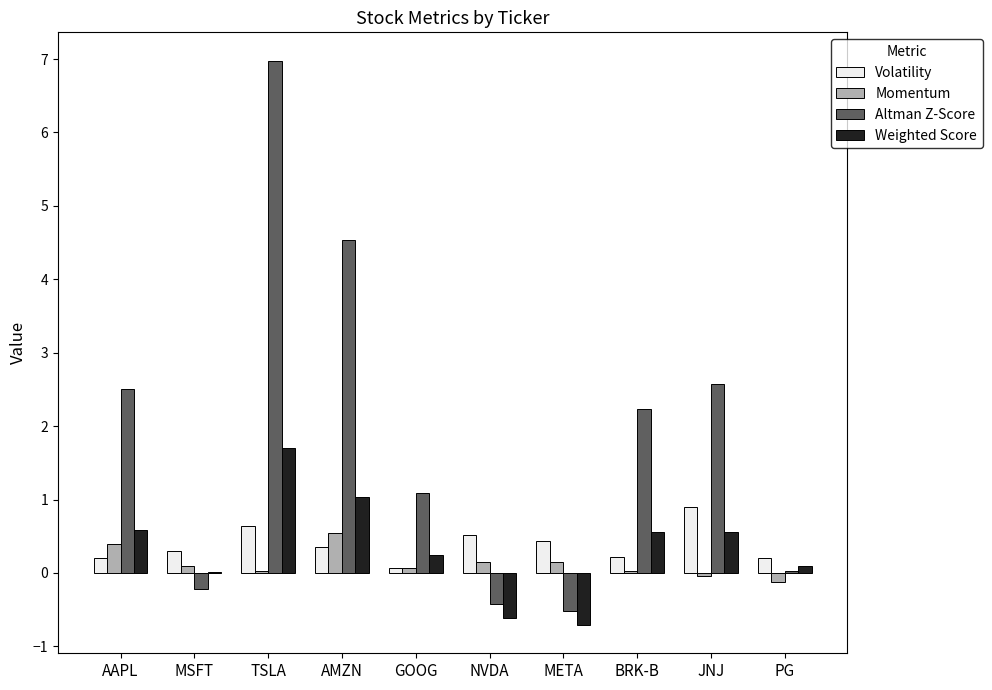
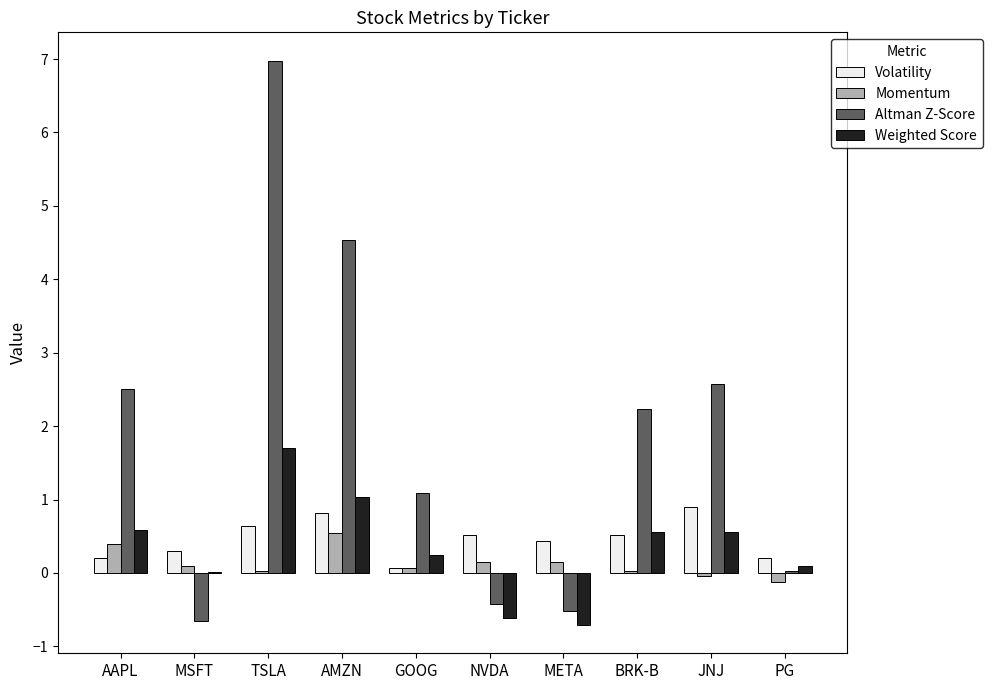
Altman Z-Score, MSFT: -0.2 -> -0.7
Volatility, AMZN: 0.4 -> 0.8
Volatility, BRK-B: 0.2 -> 0.5
